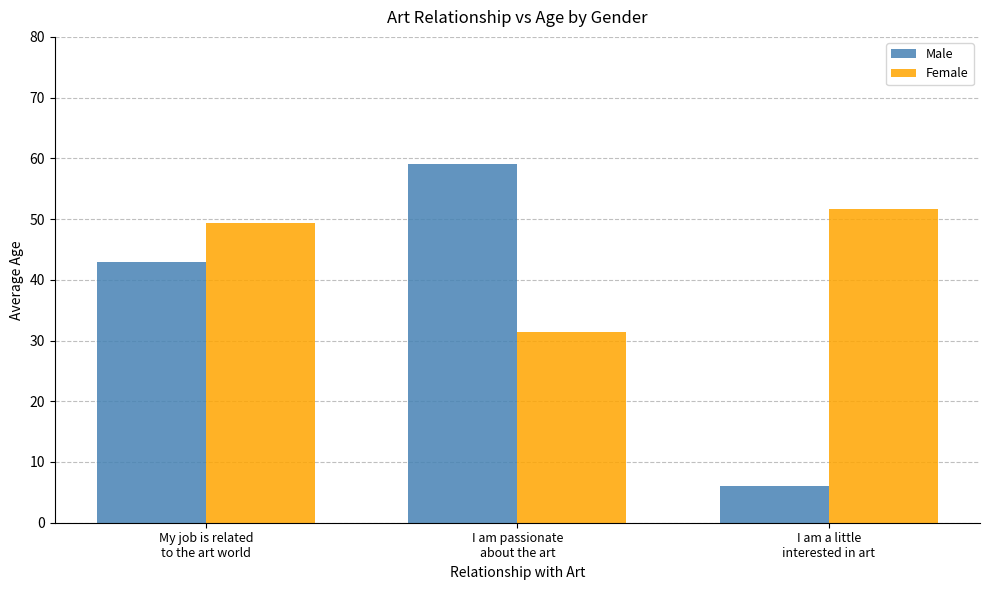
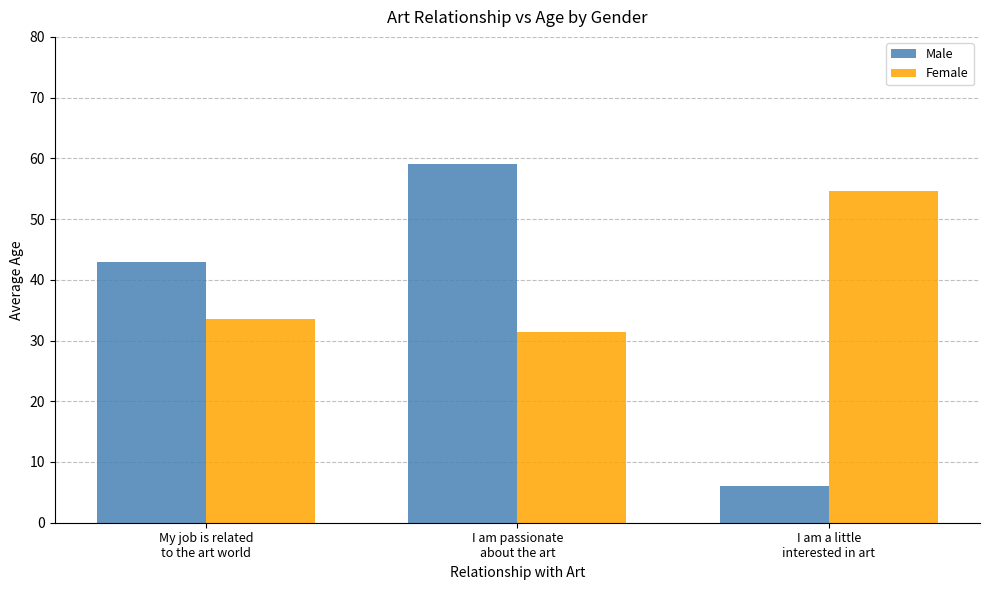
Female, My job is related to the art world: 49 -> 34
Female, I am a little interested in art: 52 -> 55
